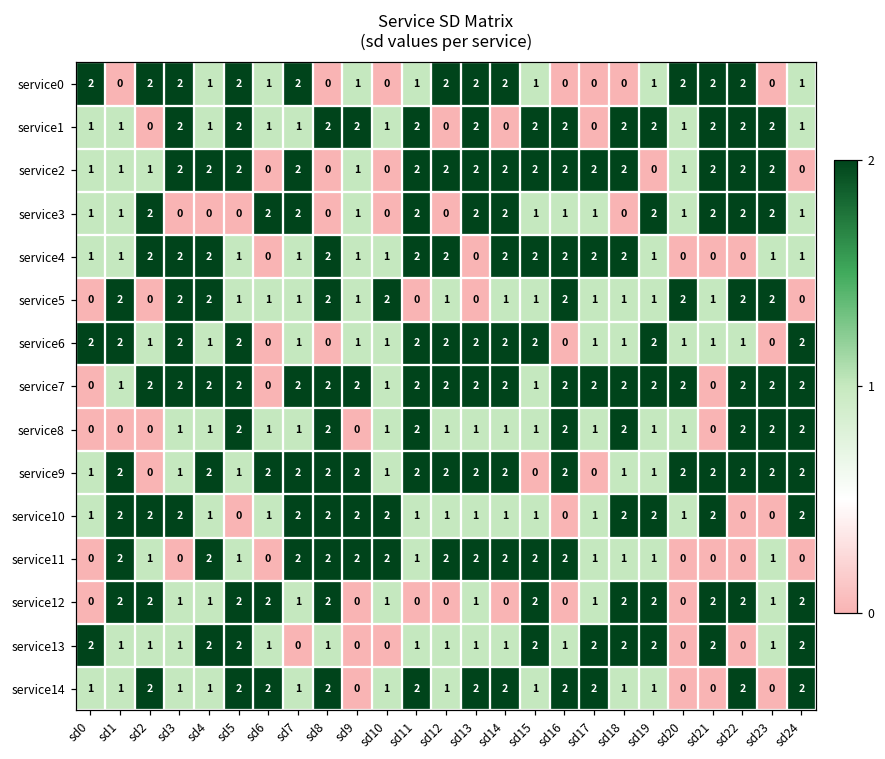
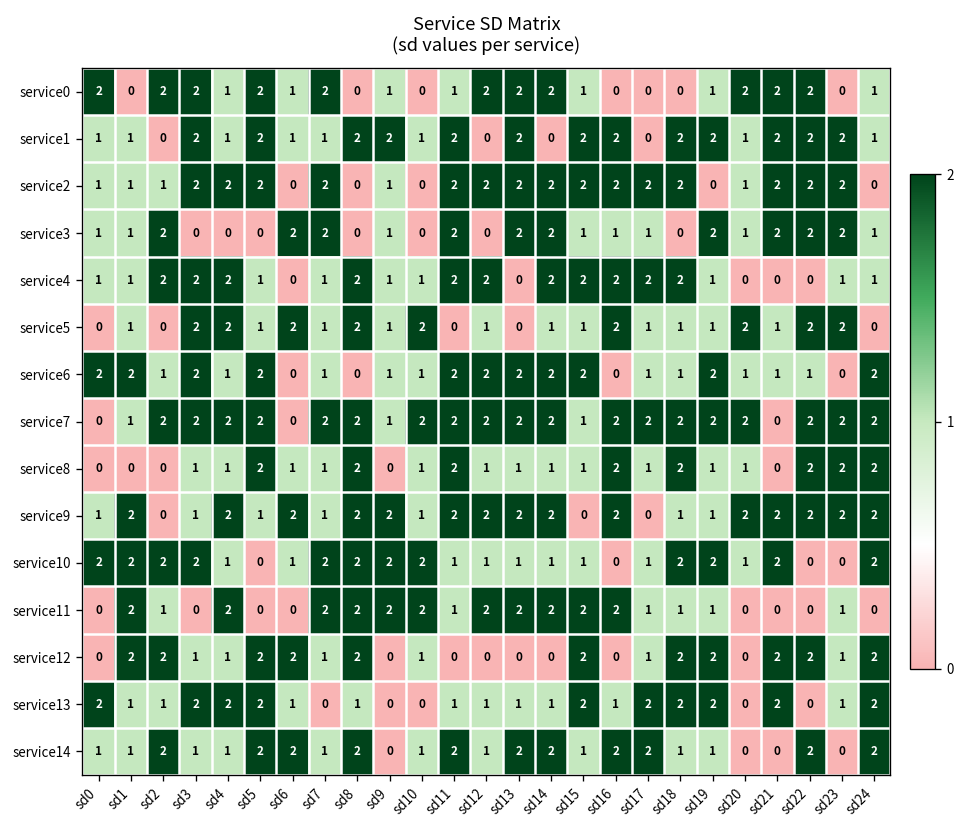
service5, sd1: 2 -> 1
service5, sd6: 1 -> 2
service7, sd9: 2 -> 1
service7, sd10: 1 -> 2
service9, sd7: 2 -> 1
service10, sd0: 1 -> 2
service11, sd5: 1 -> 0
service12, sd13: 1 -> 0
service13, sd3: 1 -> 2
